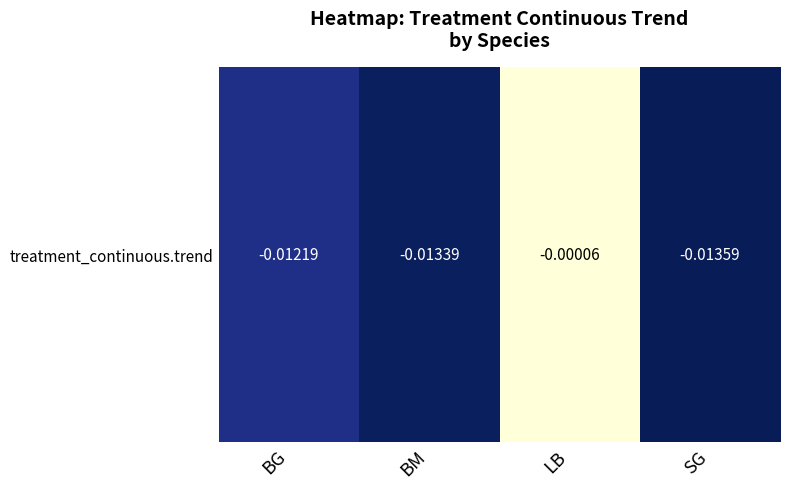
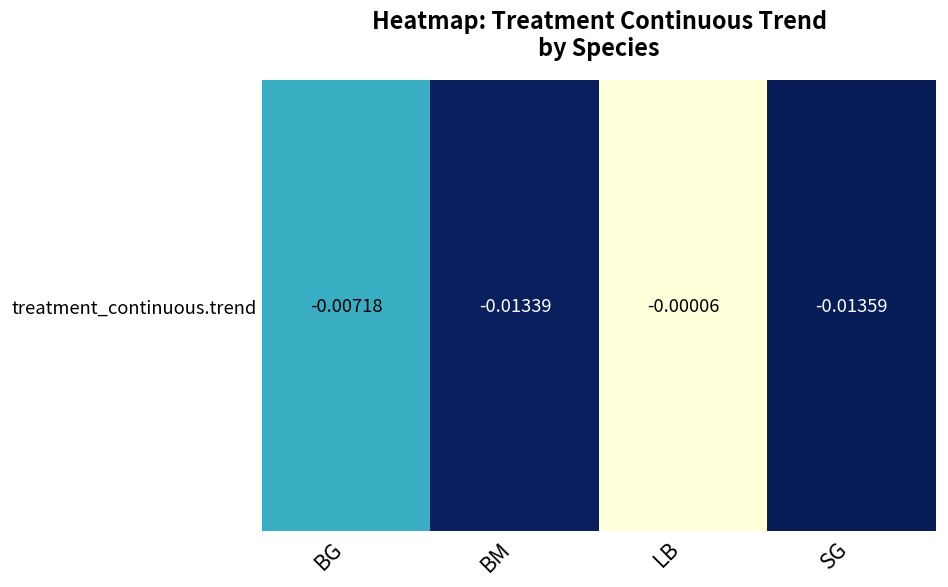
treatment_continuous.trend, BG: -0.01219 -> -0.00718
